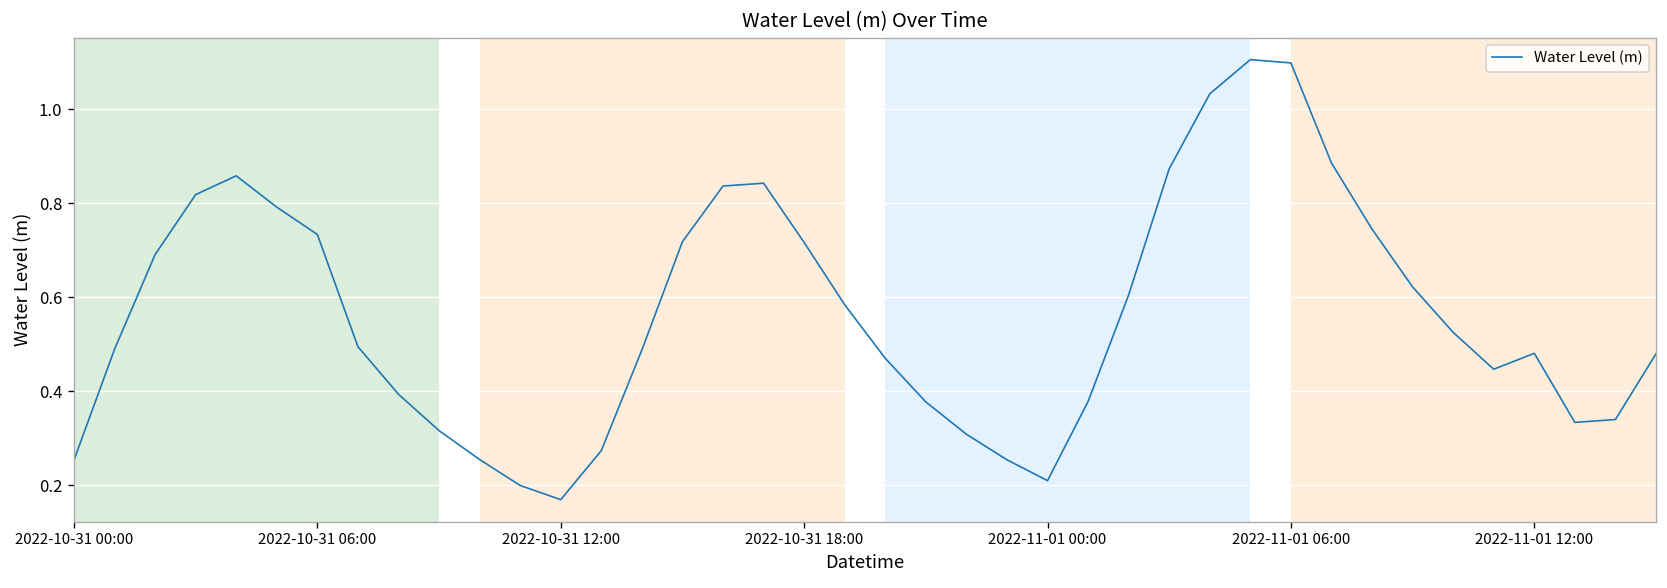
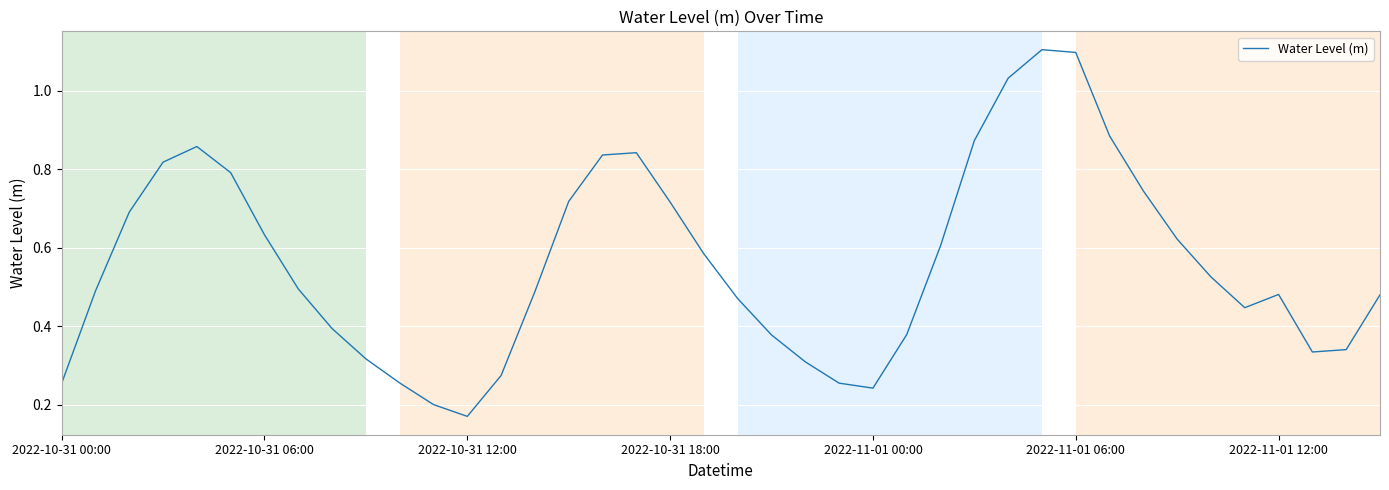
2022-10-31 06:00: 0.73 -> 0.63
2022-11-01 00:00: 0.21 -> 0.24
